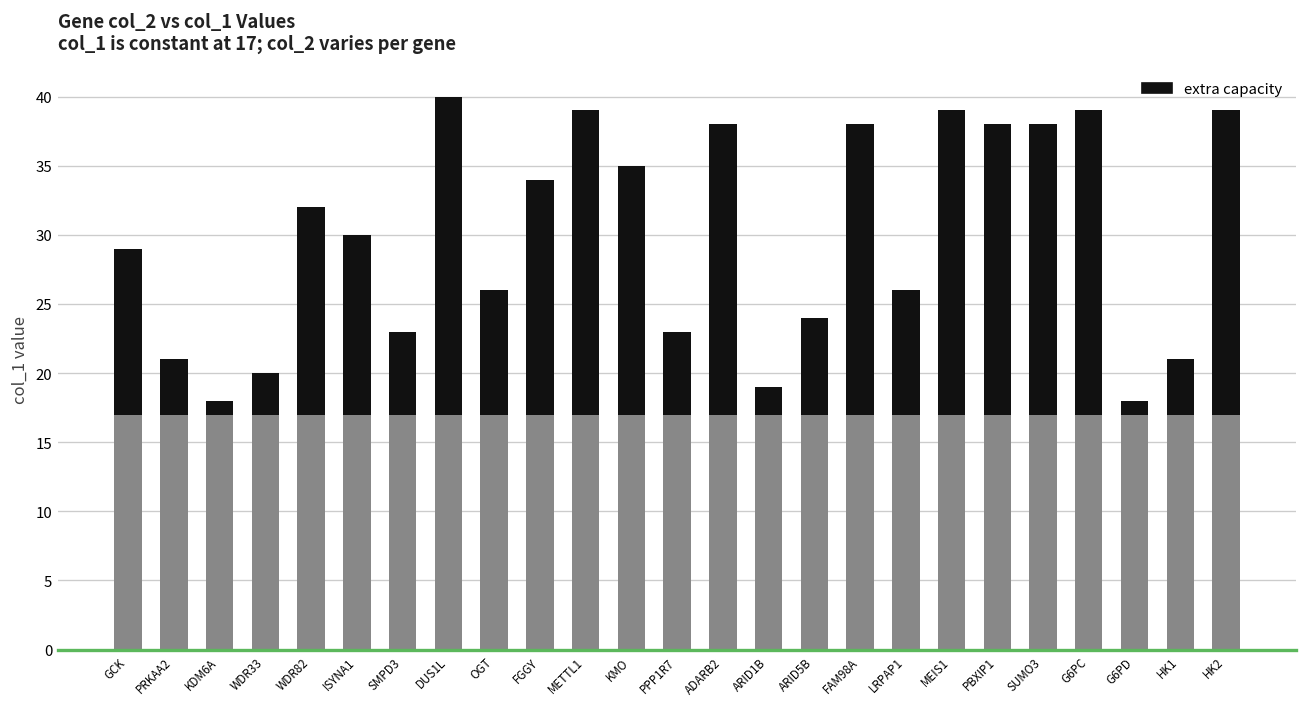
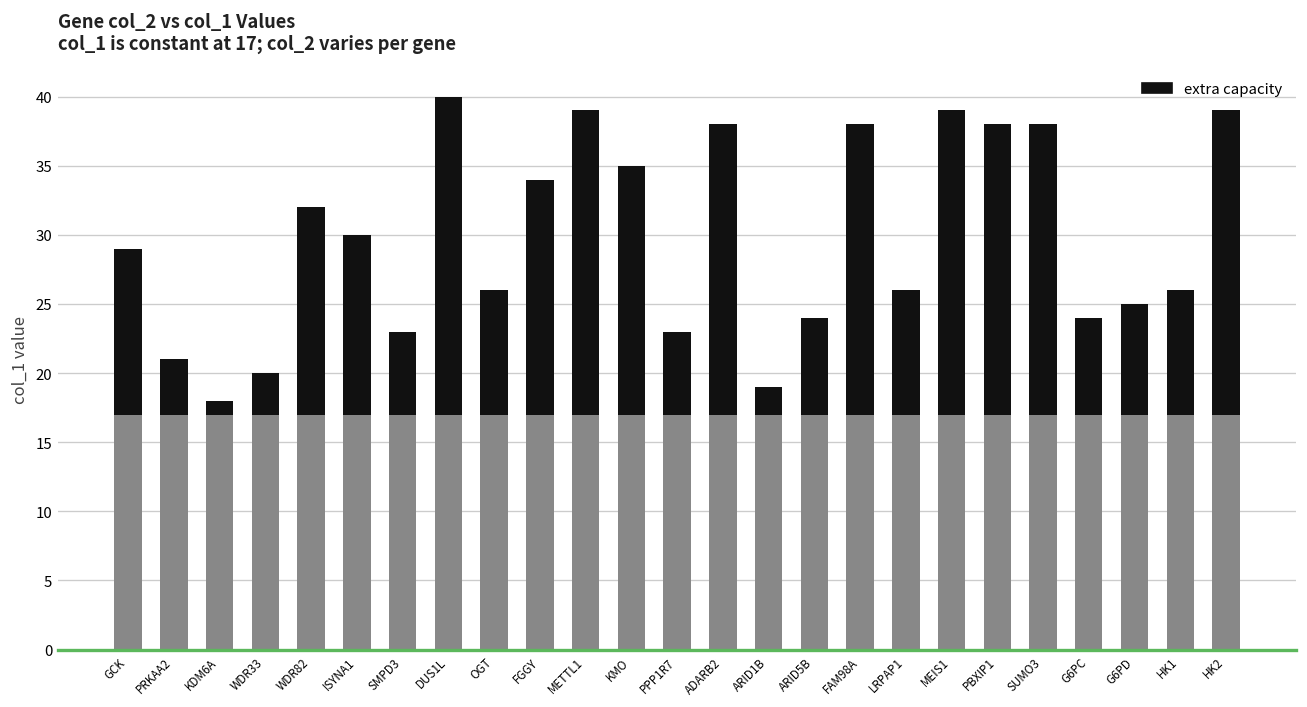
extra capacity, G6PC: 22 -> 7
extra capacity, G6PD: 1 -> 8
extra capacity, HK1: 4 -> 9
